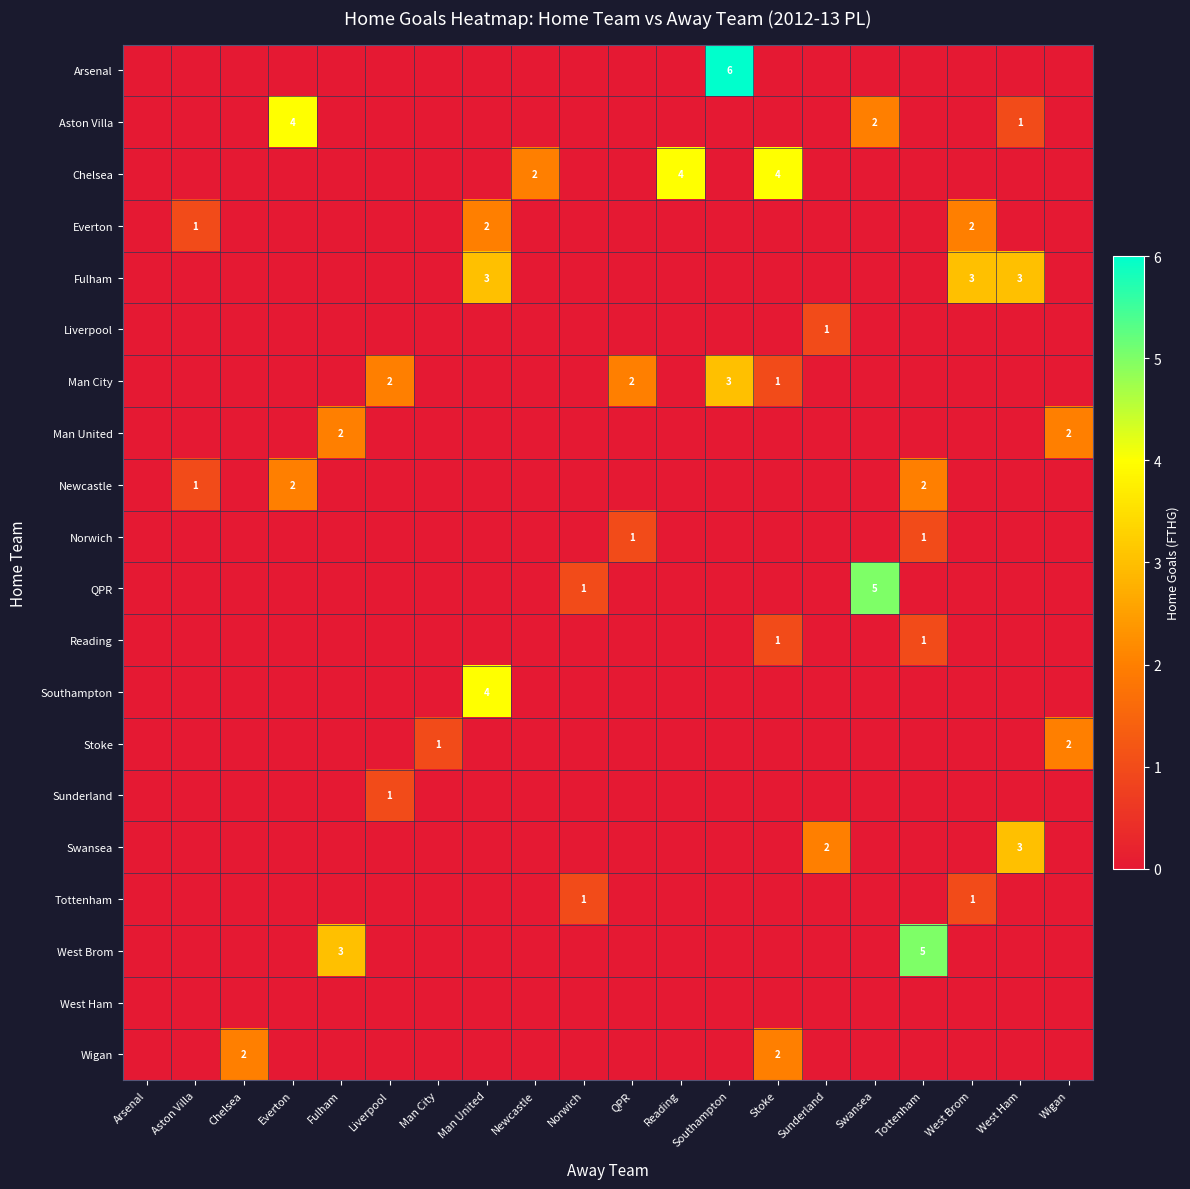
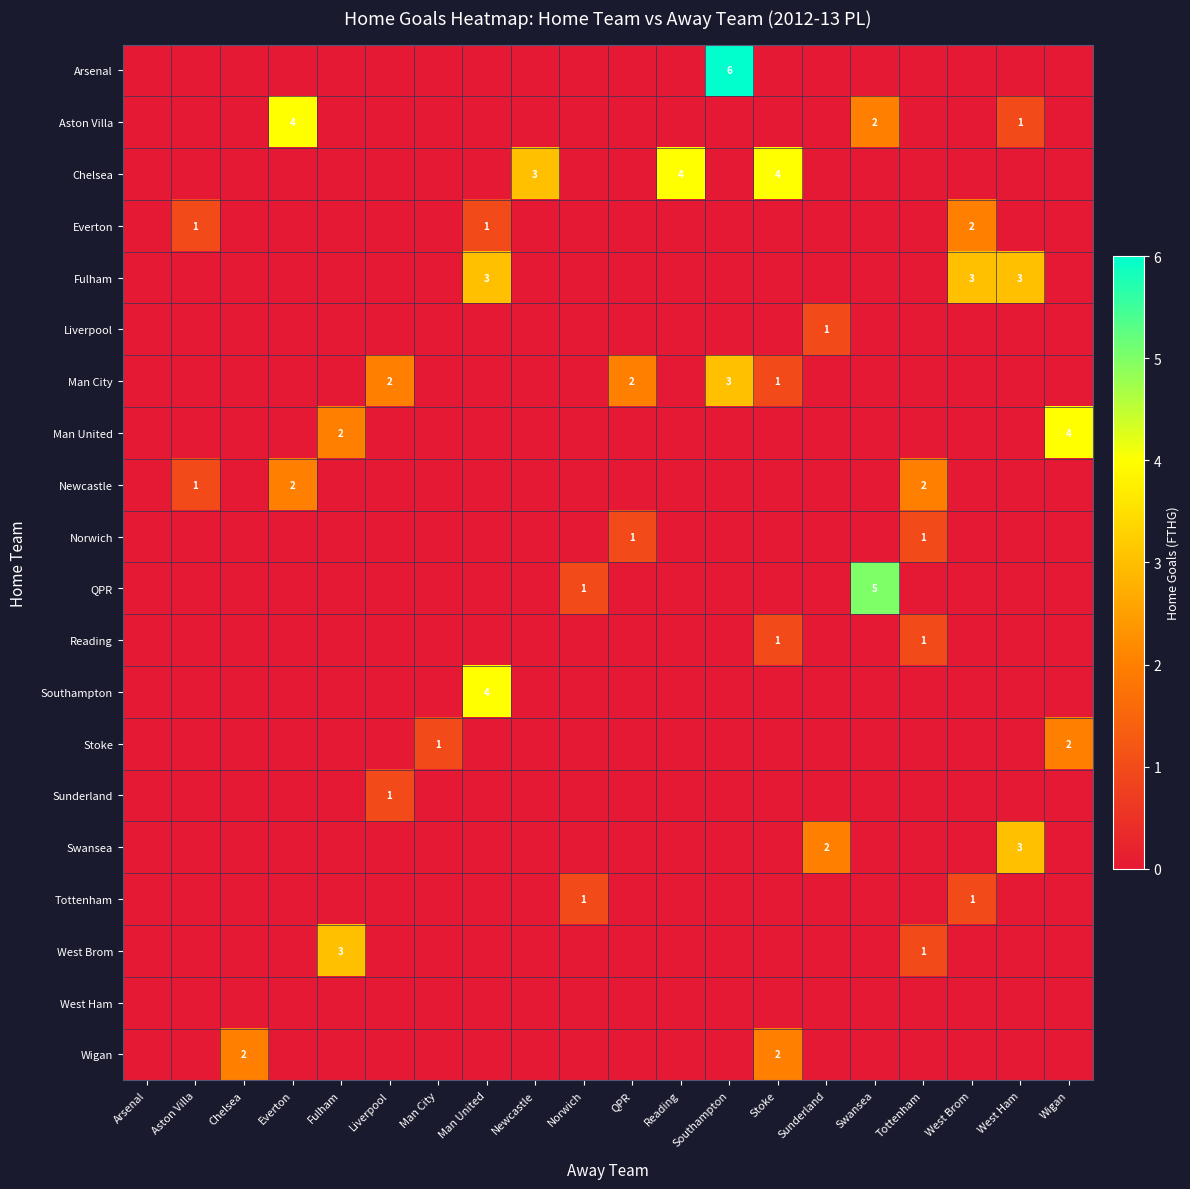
Chelsea, Newcastle: 2 -> 3
Everton, Man United: 2 -> 1
Man United, Wigan: 2 -> 4
West Brom, Tottenham: 5 -> 1
